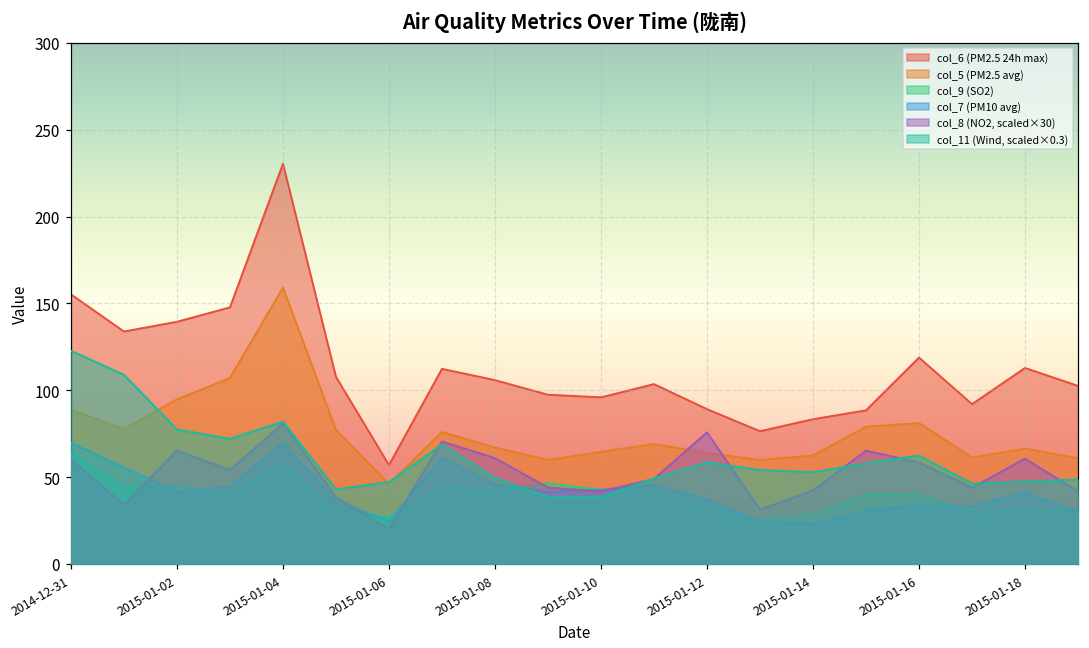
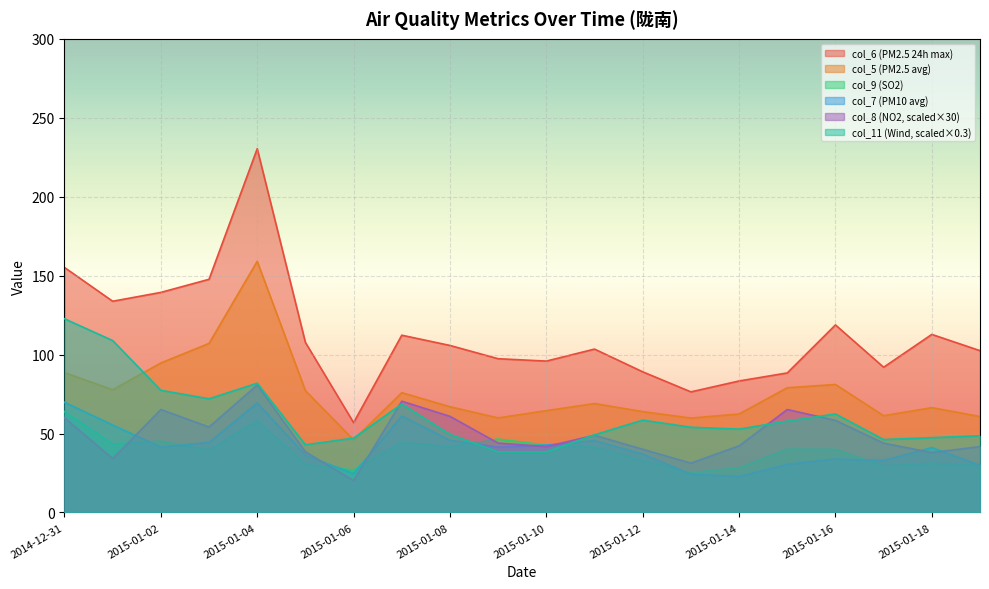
col_8 (NO2, scaled×30), 2015-01-12: 76 -> 40
col_8 (NO2, scaled×30), 2015-01-18: 61 -> 38
